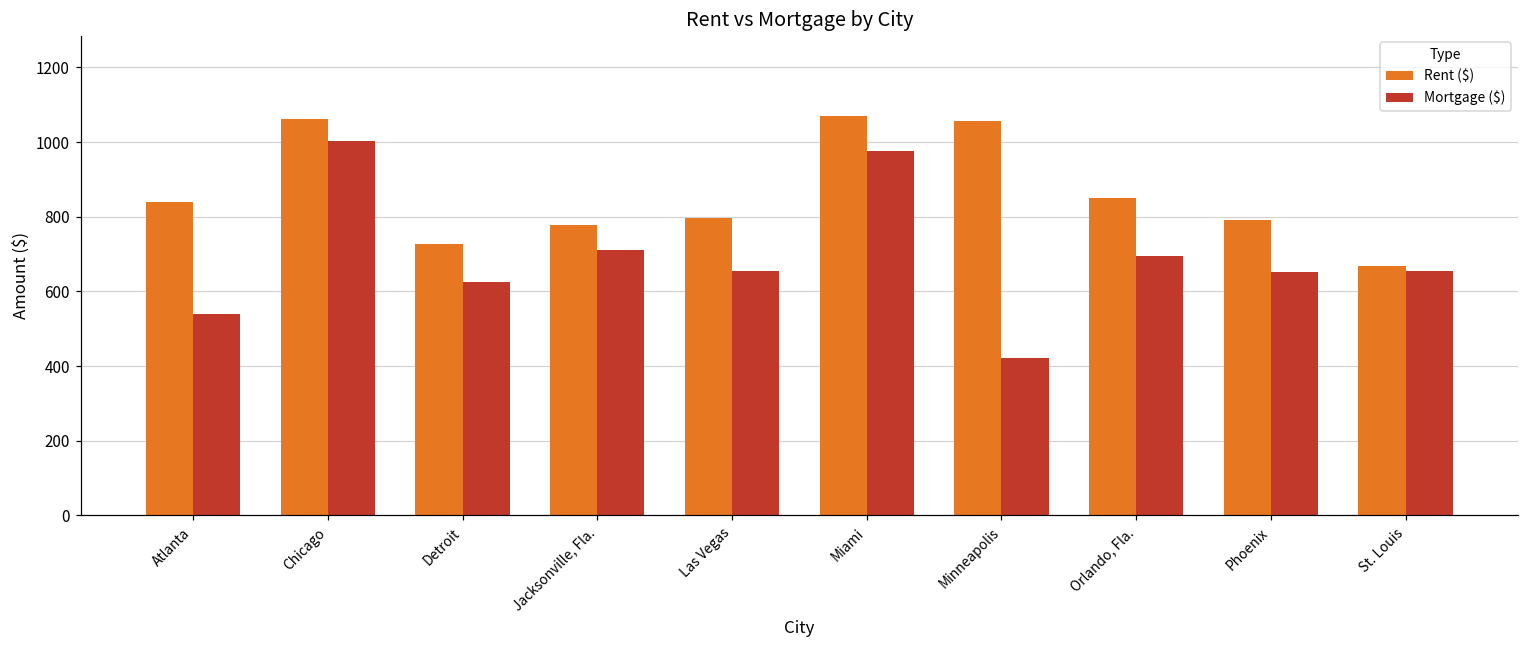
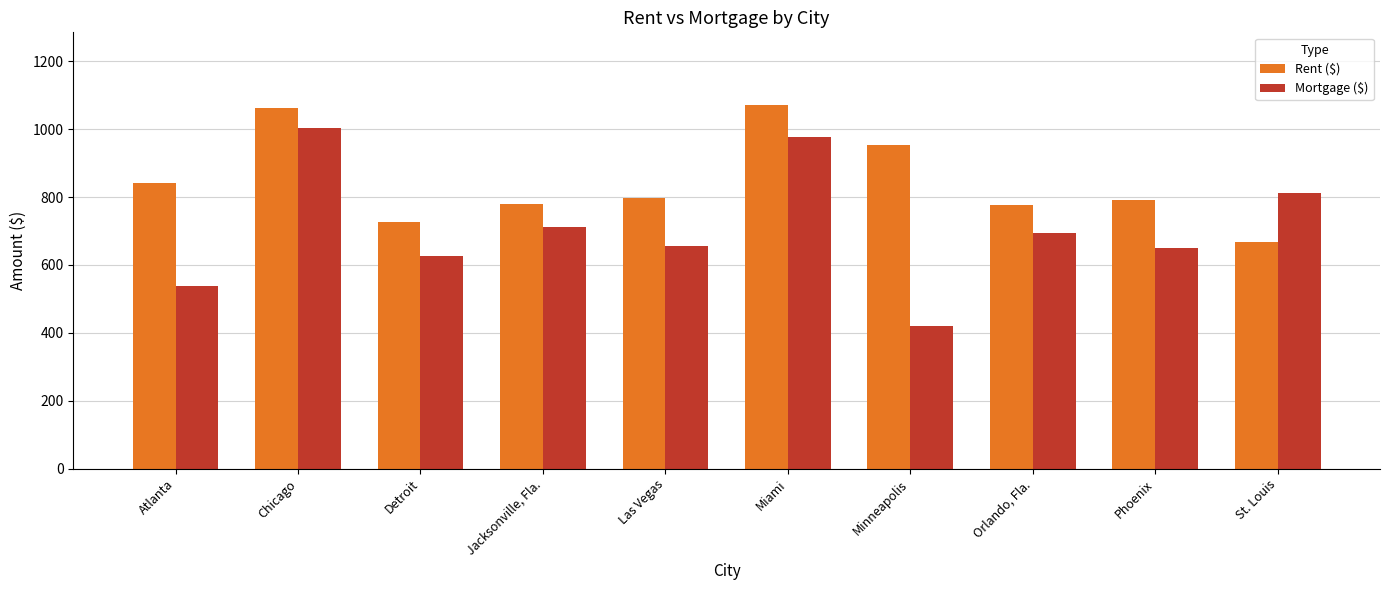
Rent ($), Minneapolis: 1060 -> 950
Rent ($), Orlando, Fla.: 850 -> 780
Mortgage ($), St. Louis: 650 -> 810
